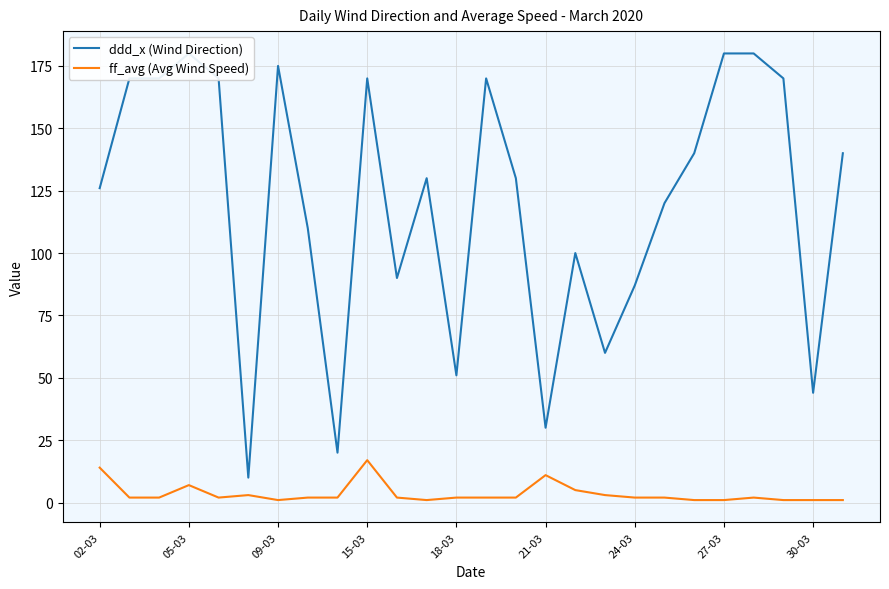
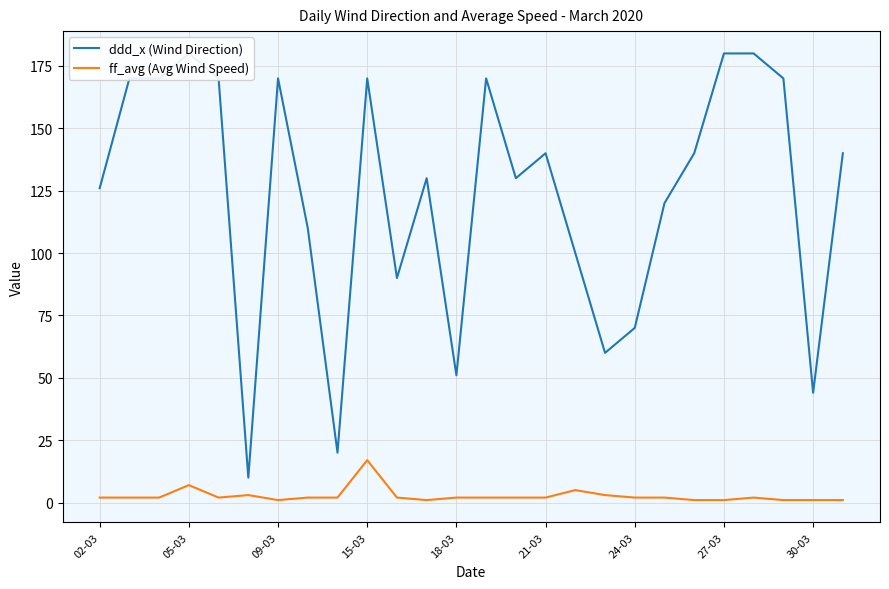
ff_avg (Avg Wind Speed), 02-03: 14 -> 2
ddd_x (Wind Direction), 09-03: 175 -> 170
ddd_x (Wind Direction), 21-03: 30 -> 140
ff_avg (Avg Wind Speed), 21-03: 11 -> 2
ddd_x (Wind Direction), 24-03: 87 -> 70
